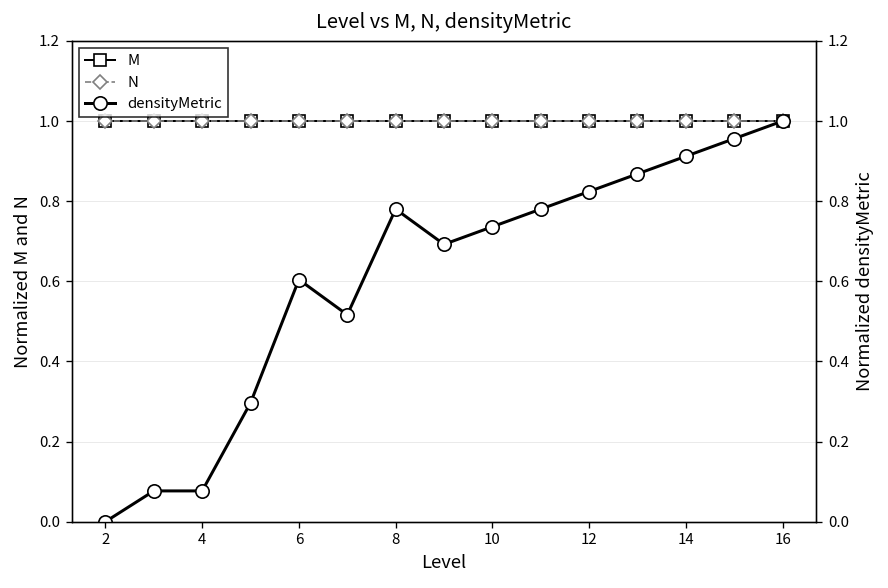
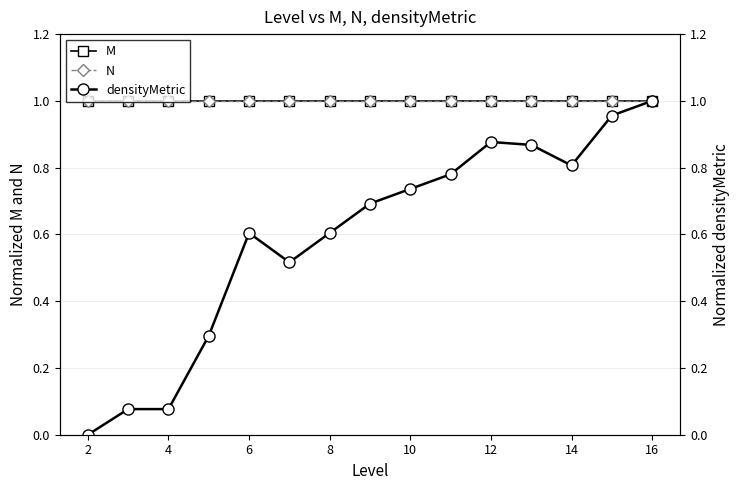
densityMetric, 8: 0.78 -> 0.60
densityMetric, 12: 0.82 -> 0.88
densityMetric, 14: 0.91 -> 0.81
